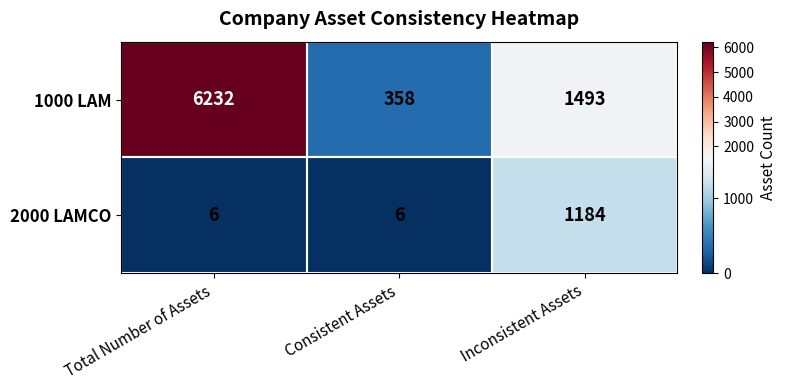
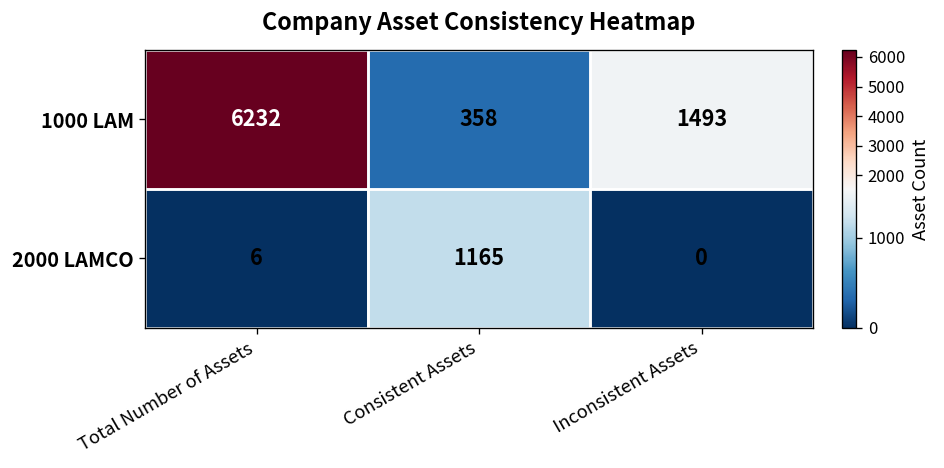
2000 LAMCO, Consistent Assets: 6 -> 1165
2000 LAMCO, Inconsistent Assets: 1184 -> 0
